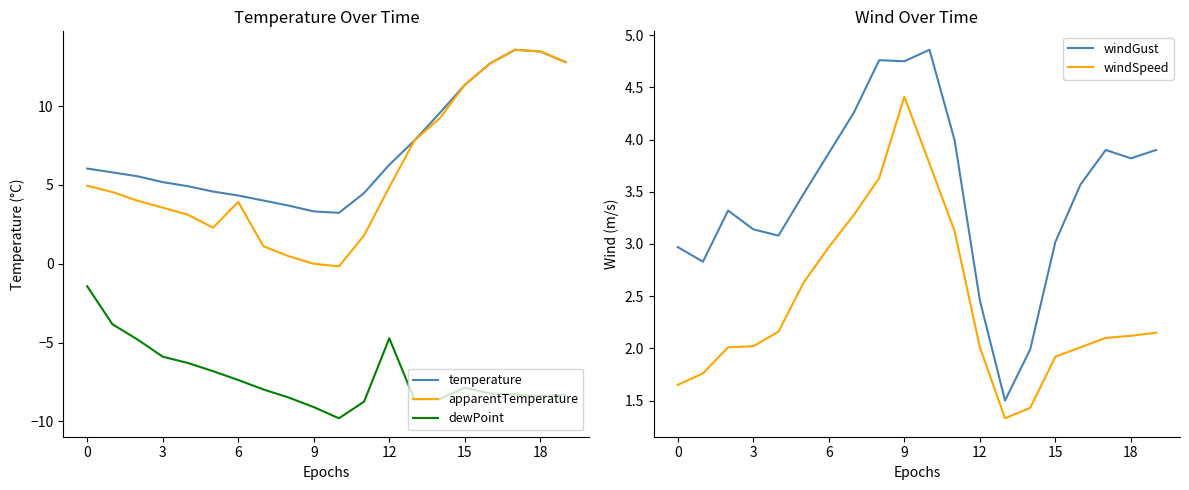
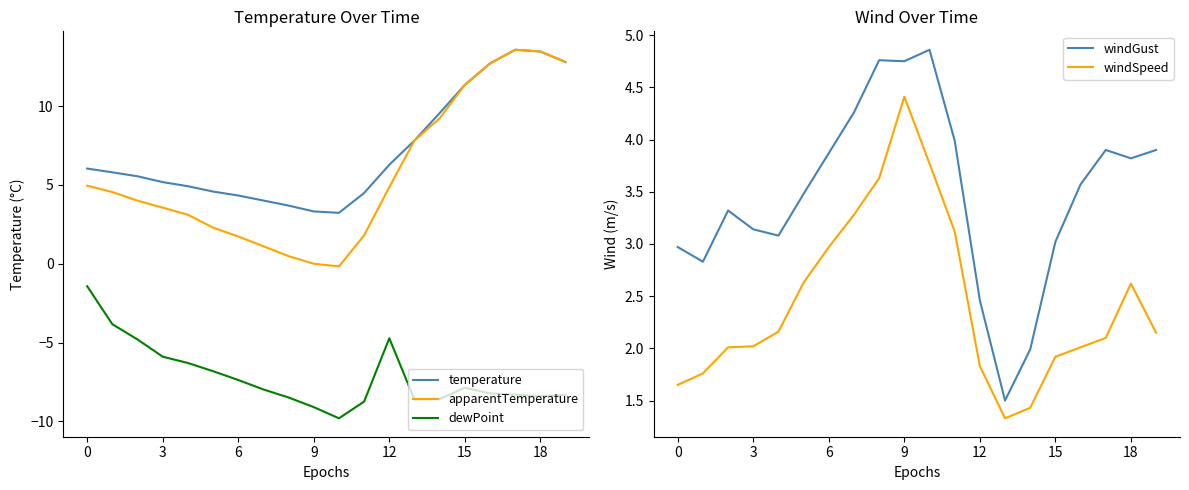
Temperature Over Time, apparentTemperature, 6: 3.9 -> 1.7
Wind Over Time, windSpeed, 12: 2.01 -> 1.83
Wind Over Time, windSpeed, 18: 2.12 -> 2.62
